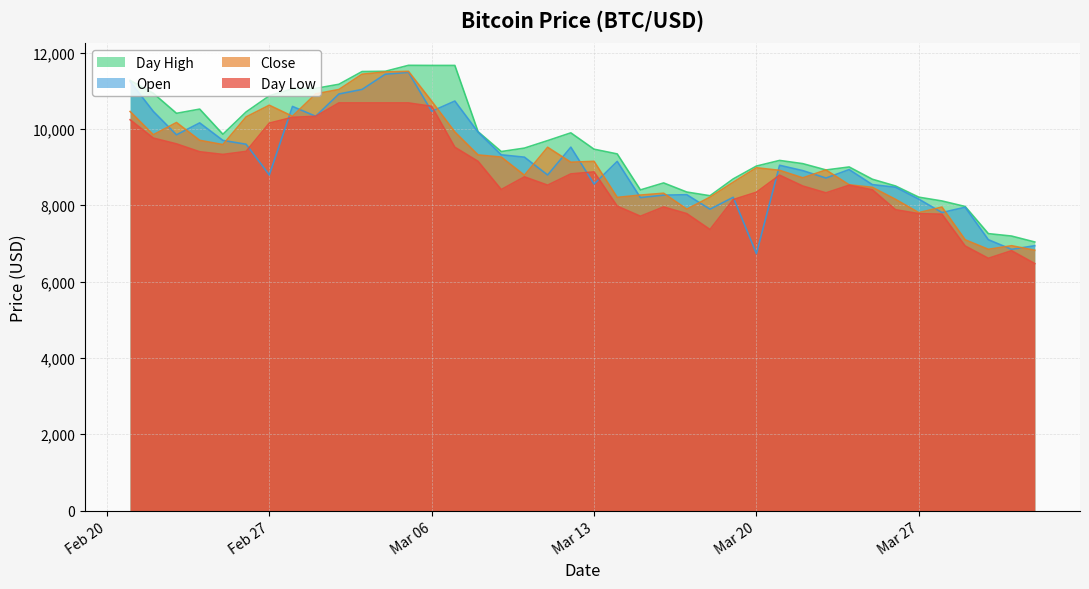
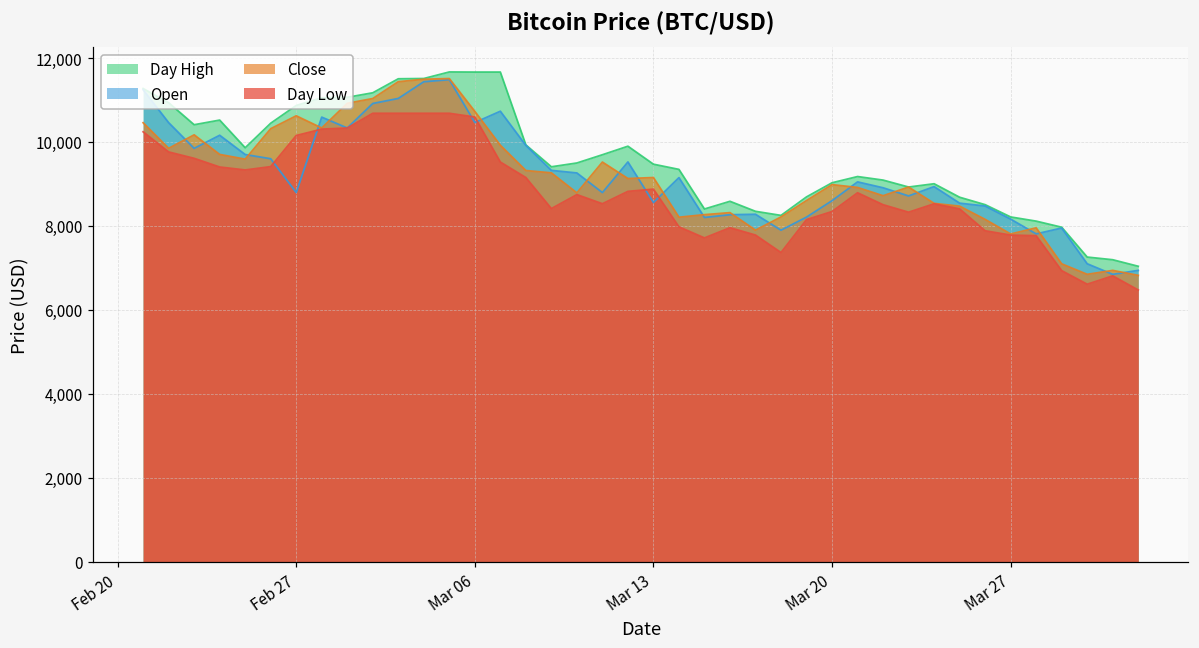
Open, Mar 20: 6,700 -> 8,600
